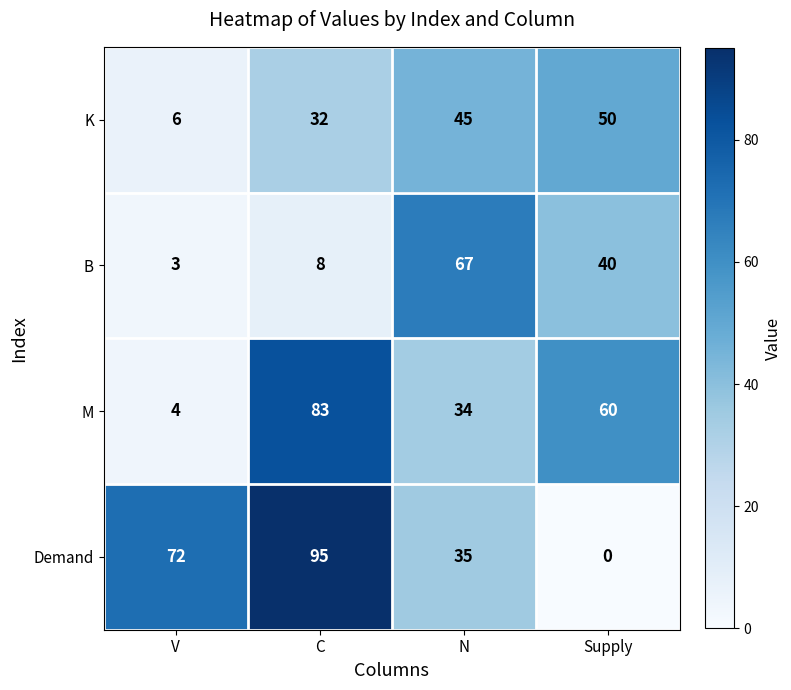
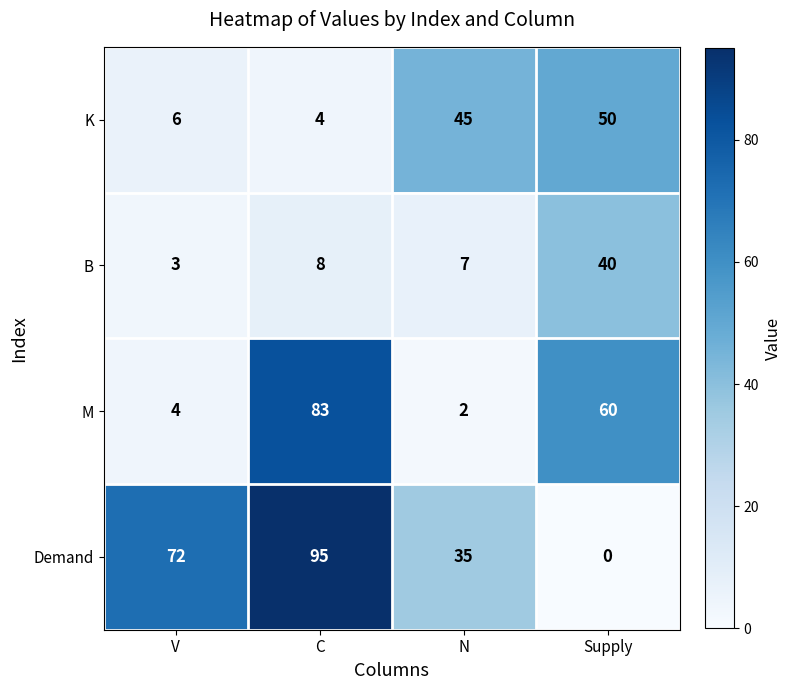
K, C: 32 -> 4
B, N: 67 -> 7
M, N: 34 -> 2
